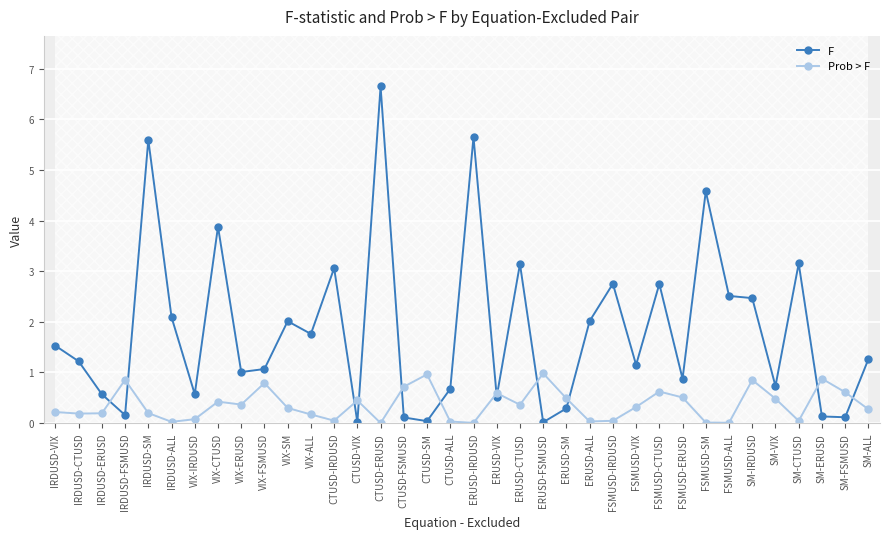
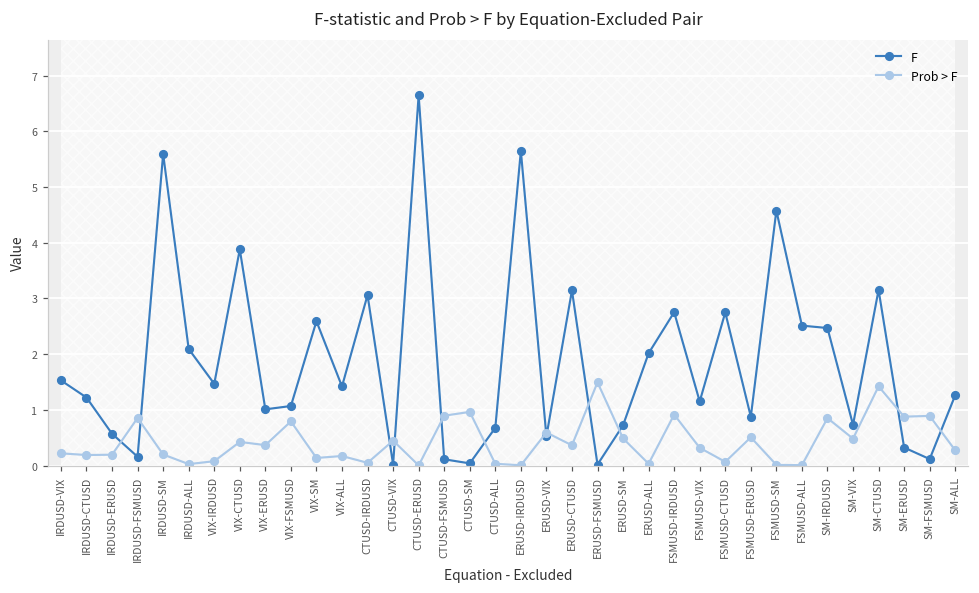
F, VIX-IRDUSD: 0.6 -> 1.5
F, VIX-SM: 2.0 -> 2.6
Prob > F, VIX-SM: 0.3 -> 0.1
F, VIX-ALL: 1.8 -> 1.4
Prob > F, CTUSD-FSMUSD: 0.7 -> 0.9
Prob > F, ERUSD-FSMUSD: 1.0 -> 1.5
F, ERUSD-SM: 0.3 -> 0.7
Prob > F, FSMUSD-IRDUSD: 0.0 -> 0.9
Prob > F, FSMUSD-CTUSD: 0.6 -> 0.1
Prob > F, SM-CTUSD: 0.0 -> 1.4
F, SM-ERUSD: 0.1 -> 0.3
Prob > F, SM-FSMUSD: 0.6 -> 0.9
